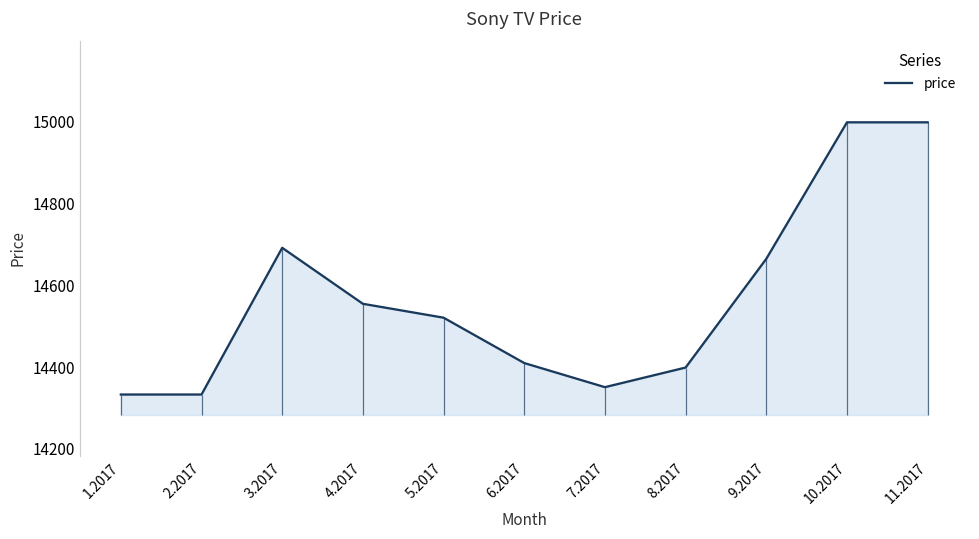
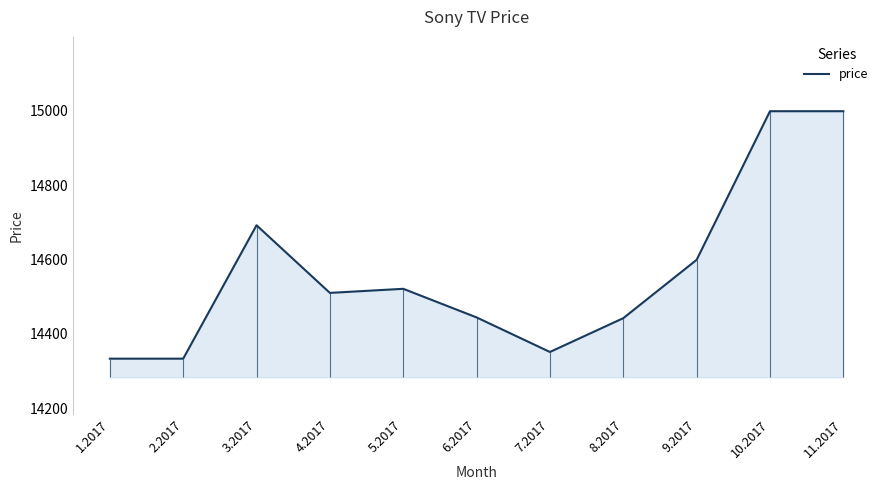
4.2017: 14560 -> 14510
6.2017: 14410 -> 14440
8.2017: 14400 -> 14440
9.2017: 14670 -> 14600
